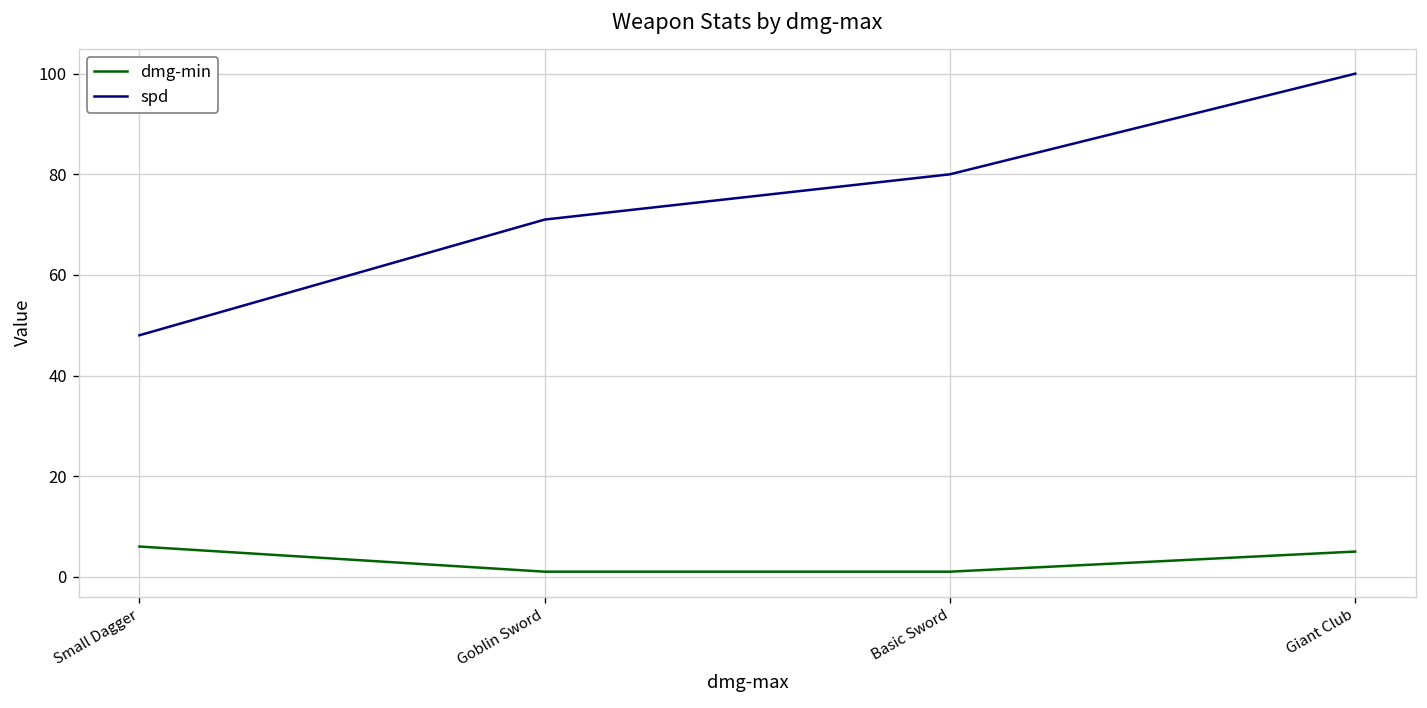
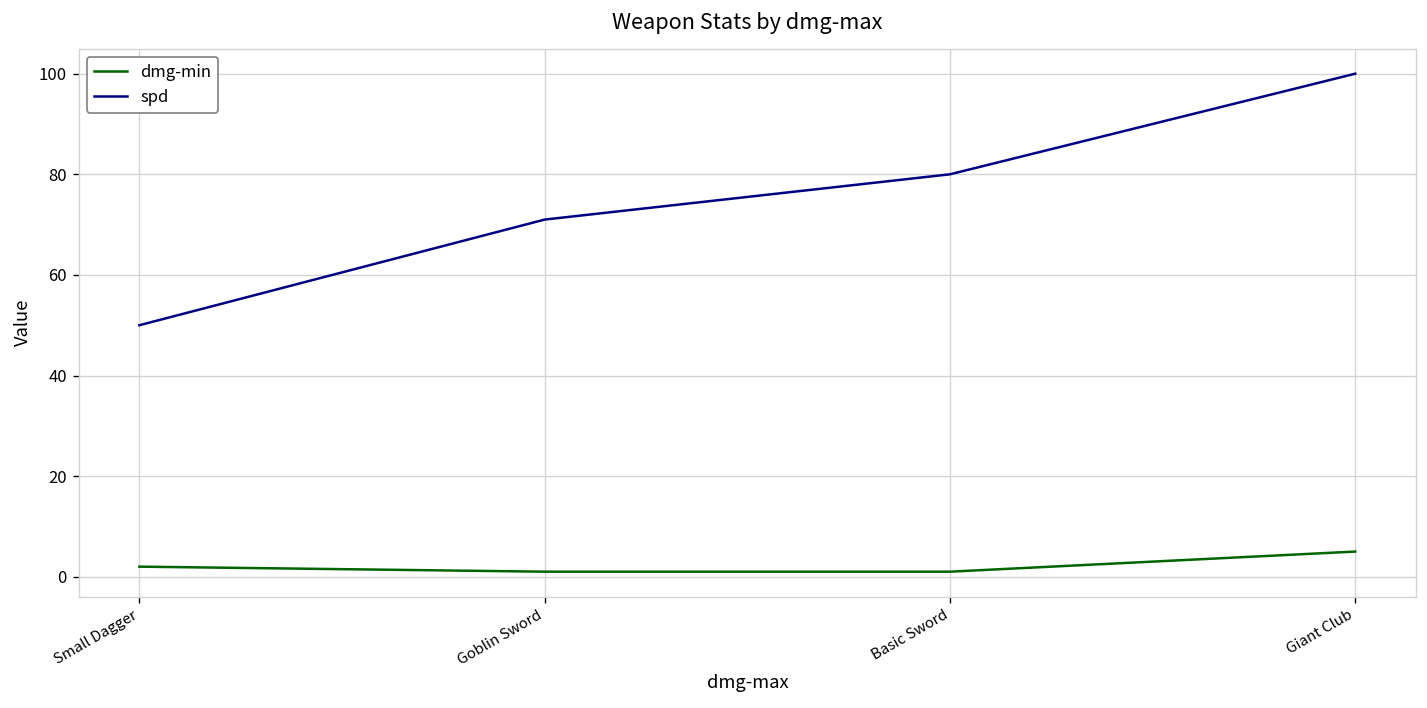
dmg-min, Small Dagger: 6 -> 2
spd, Small Dagger: 48 -> 50
